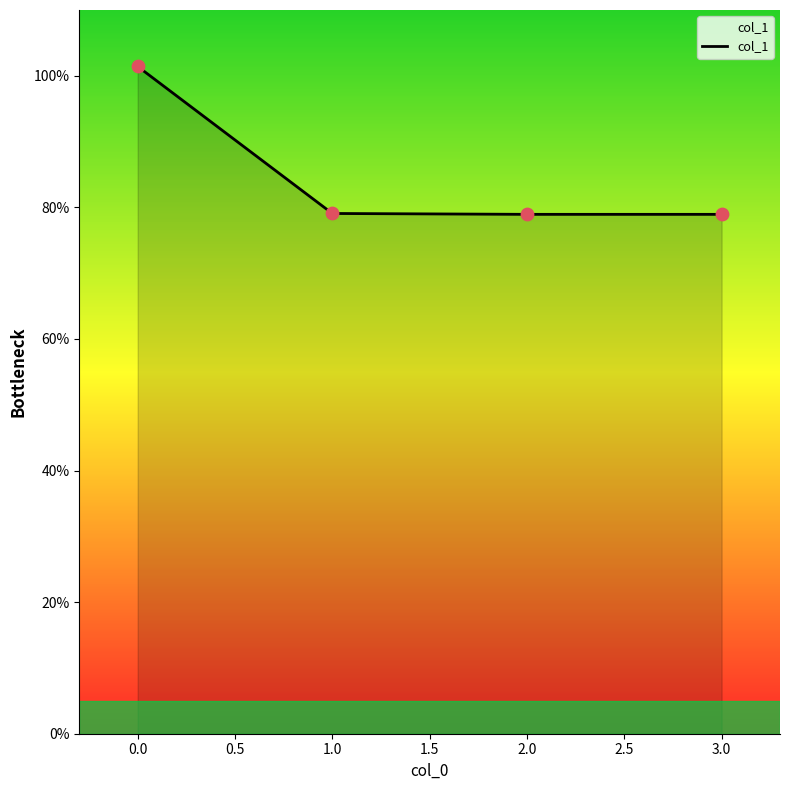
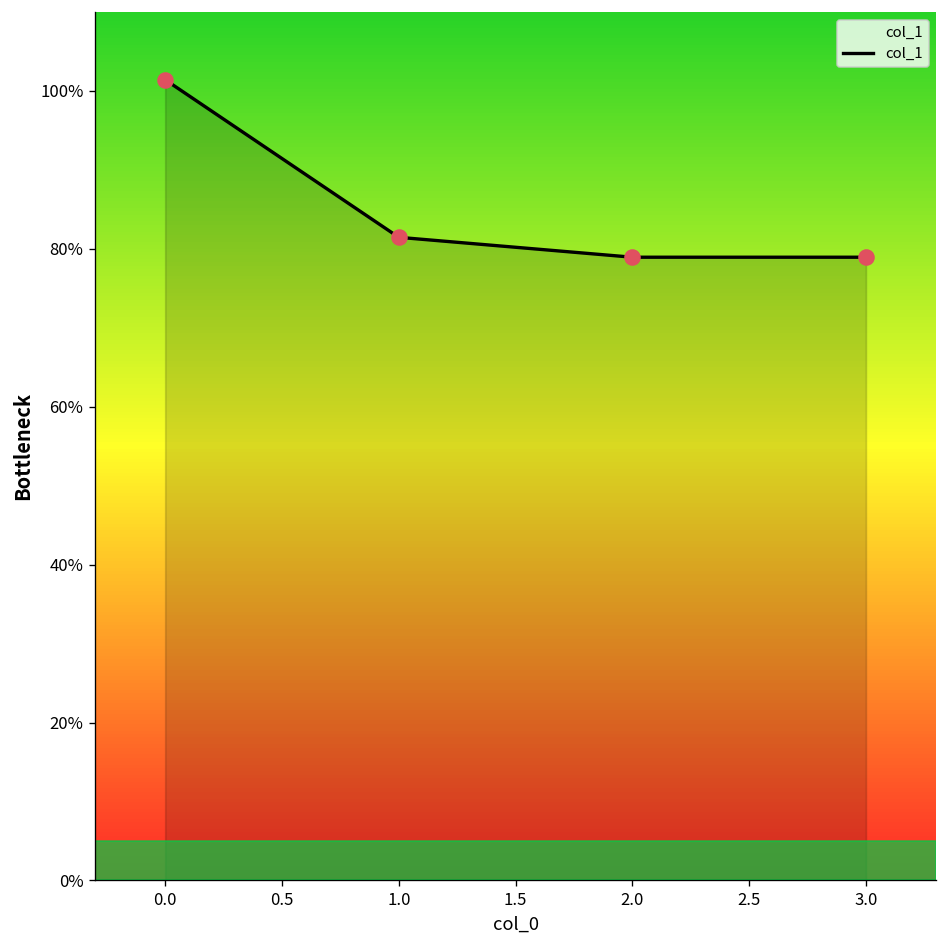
1.0: 79% -> 81%
